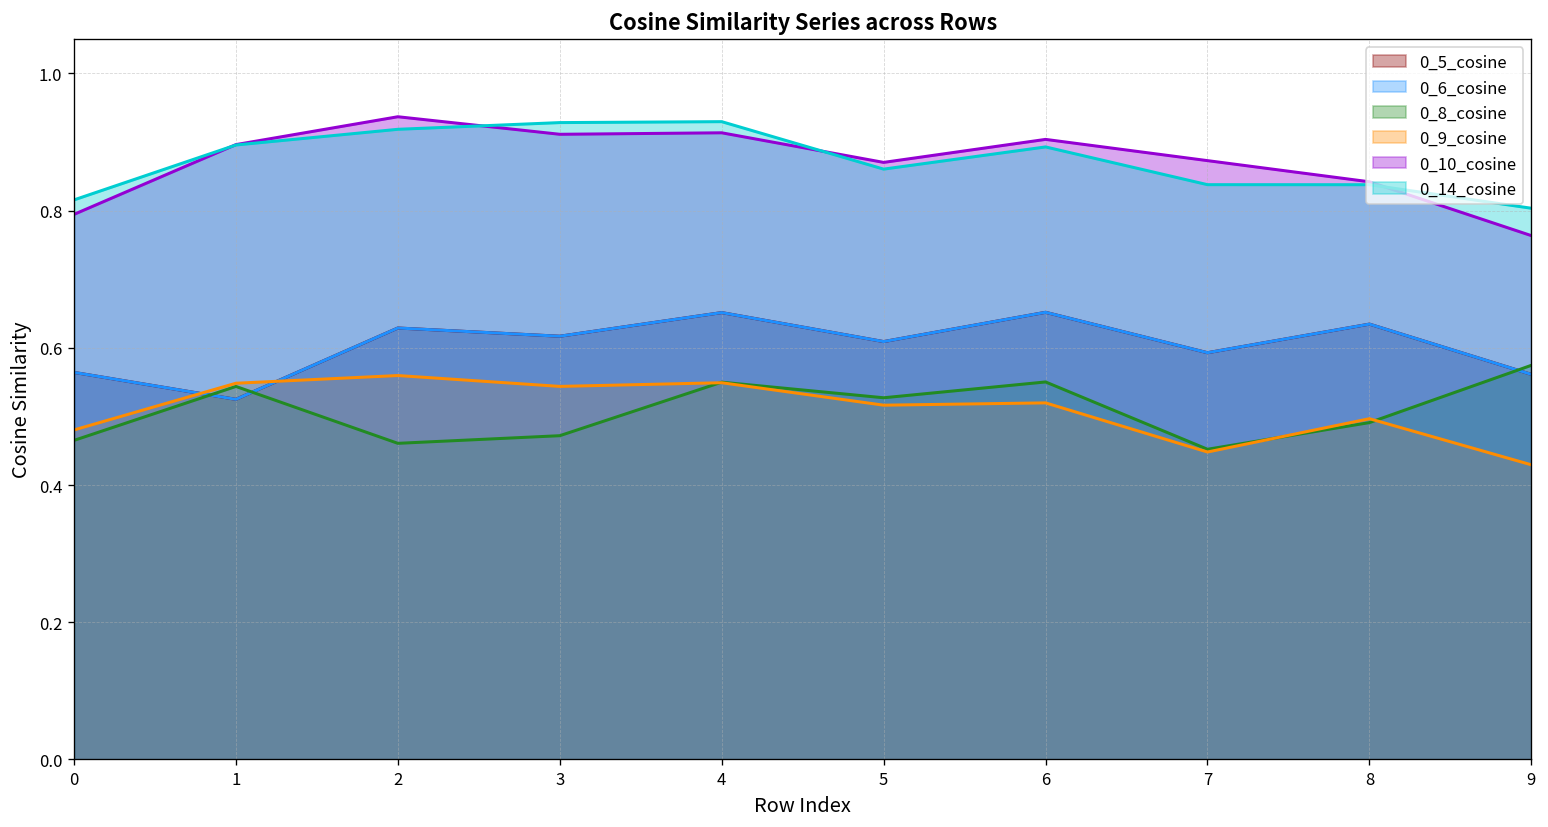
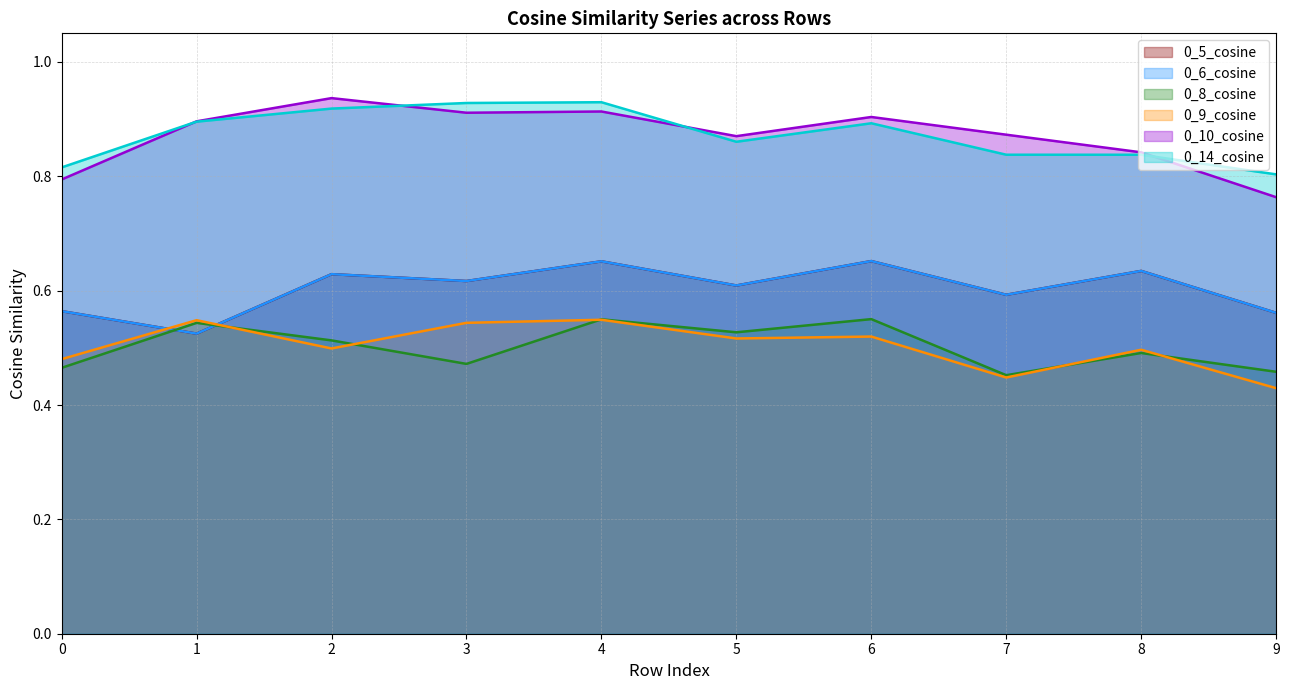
0_8_cosine, 2: 0.46 -> 0.51
0_9_cosine, 2: 0.56 -> 0.50
0_8_cosine, 9: 0.57 -> 0.46
